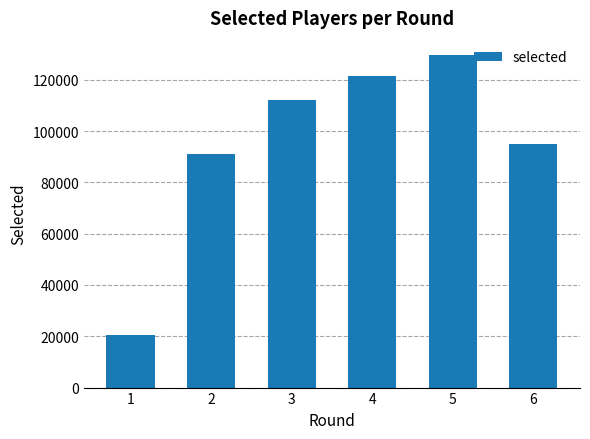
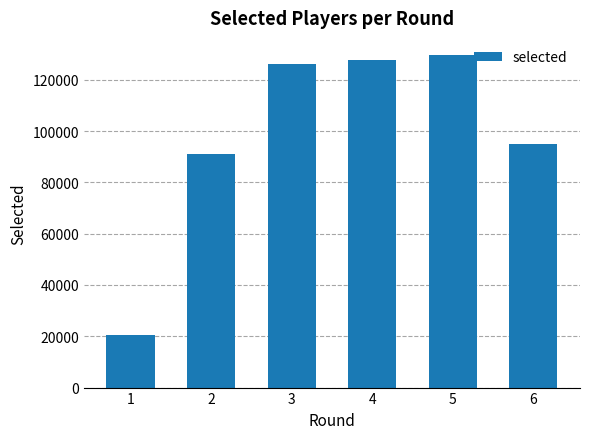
3: 112000 -> 126000
4: 121000 -> 128000
